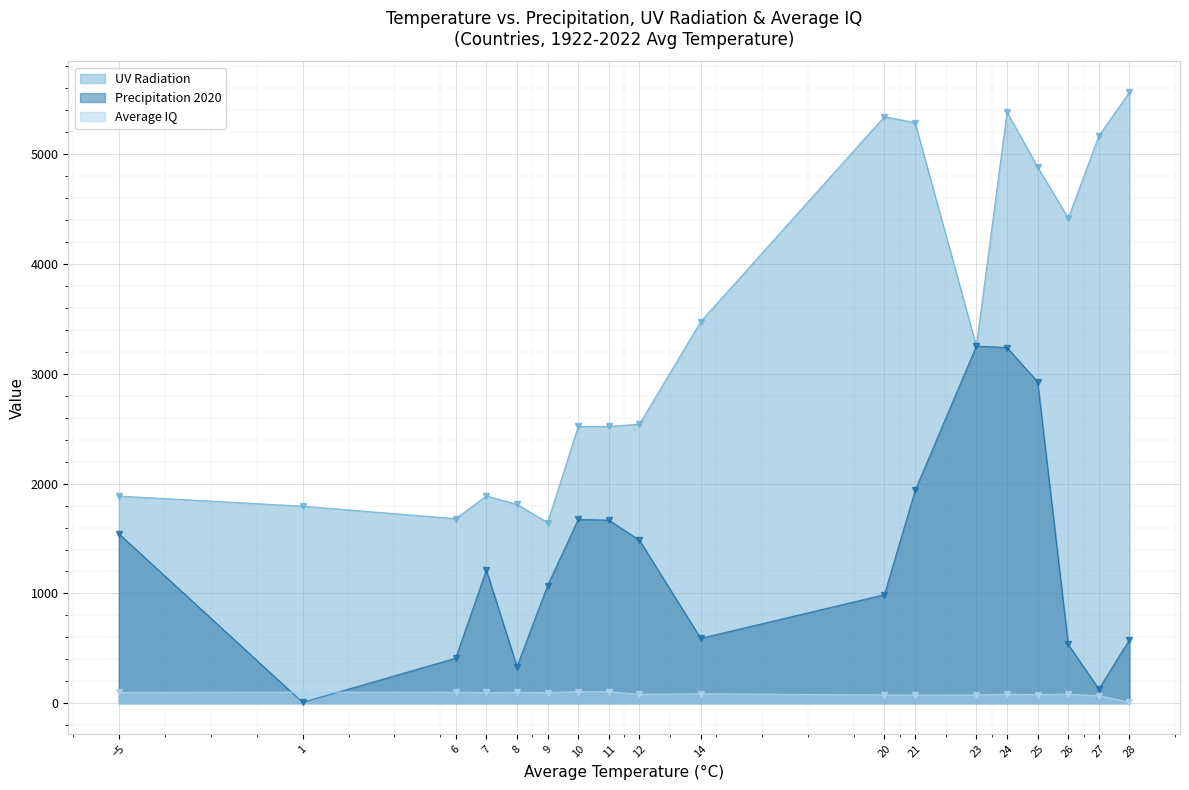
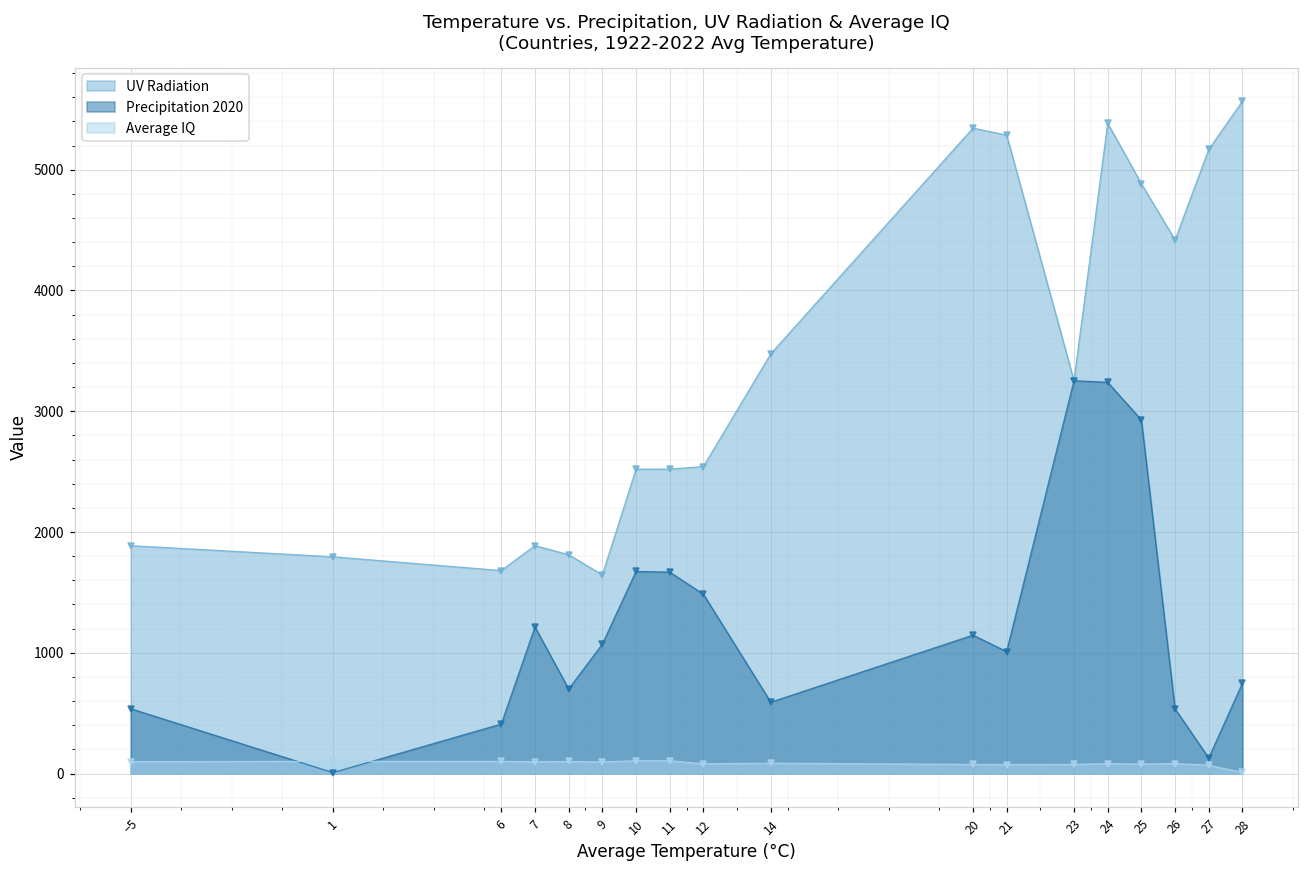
Precipitation 2020, −5: 1540 -> 540
Precipitation 2020, 8: 330 -> 700
Precipitation 2020, 20: 990 -> 1150
Precipitation 2020, 21: 1940 -> 1010
Precipitation 2020, 28: 580 -> 750
